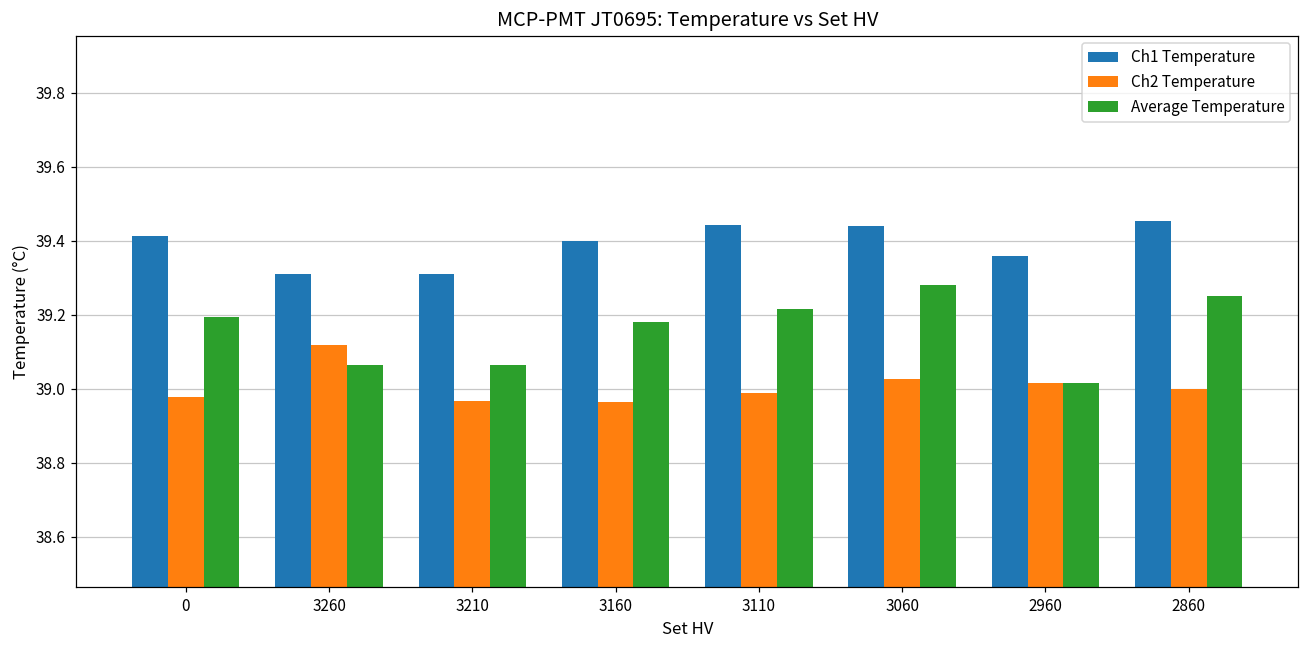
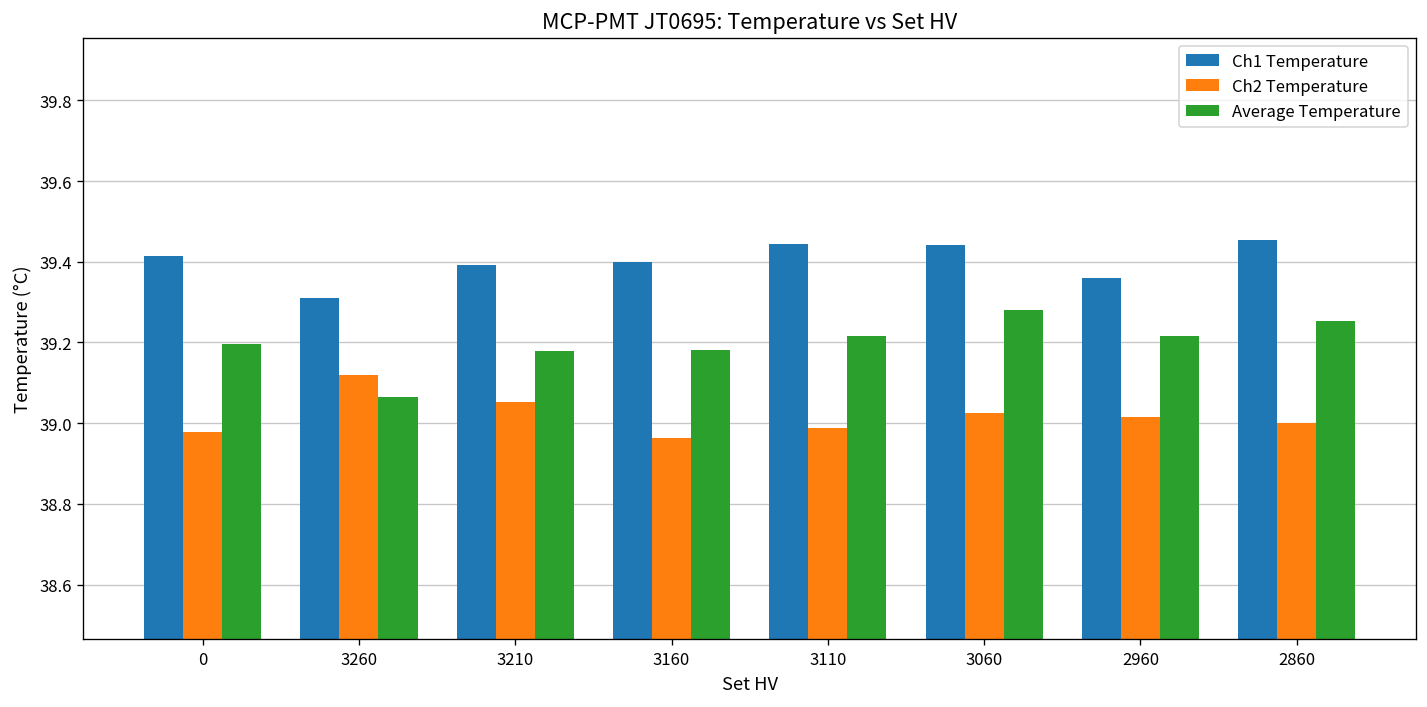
Ch1 Temperature, 3210: 39.31 -> 39.39
Ch2 Temperature, 3210: 38.97 -> 39.05
Average Temperature, 3210: 39.06 -> 39.18
Average Temperature, 2960: 39.02 -> 39.22
